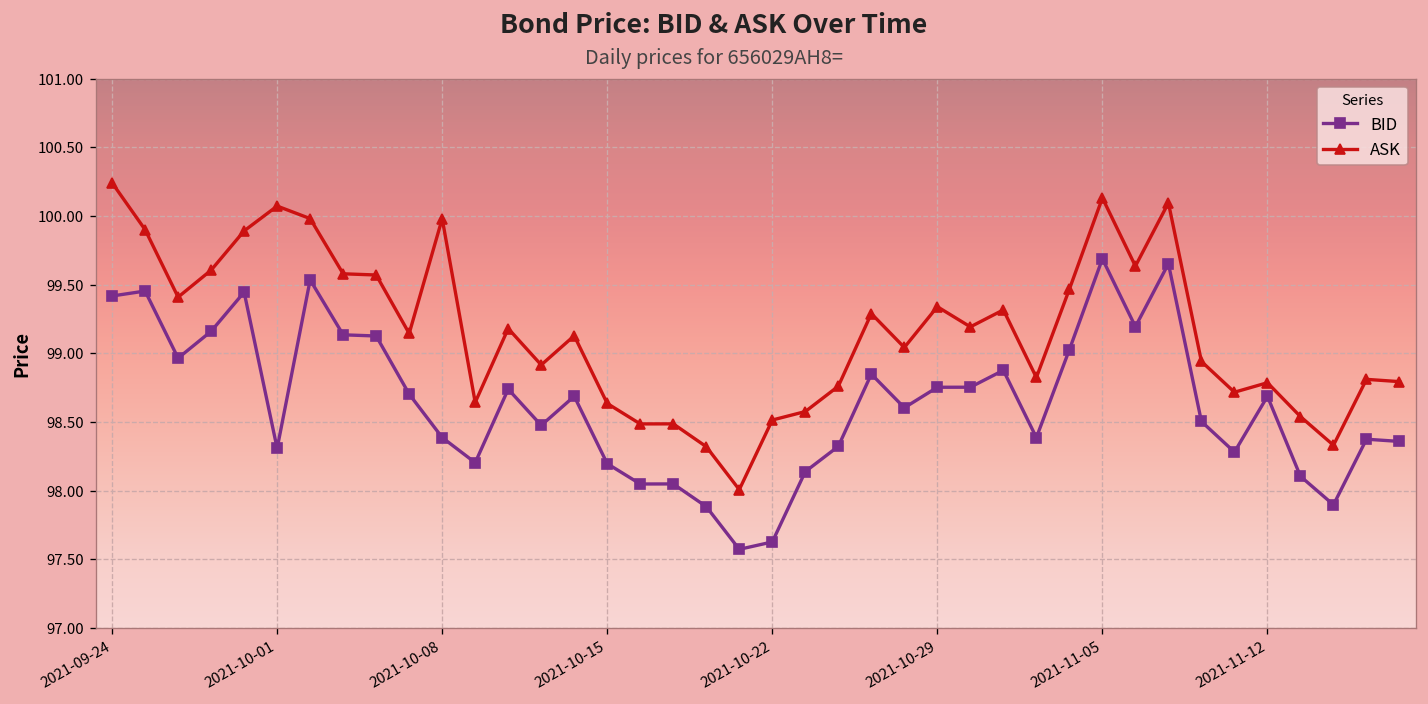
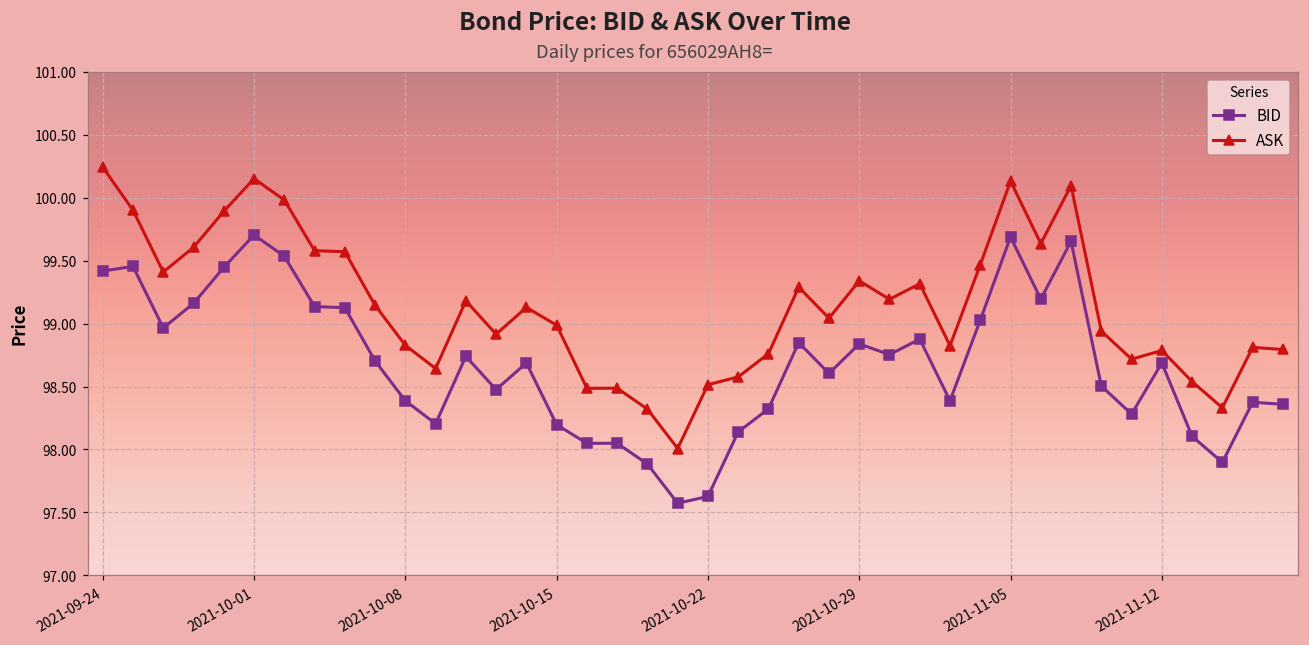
BID, 2021-10-01: 98.31 -> 99.70
ASK, 2021-10-01: 100.07 -> 100.15
ASK, 2021-10-08: 99.98 -> 98.83
ASK, 2021-10-15: 98.64 -> 98.99
BID, 2021-10-29: 98.75 -> 98.84
